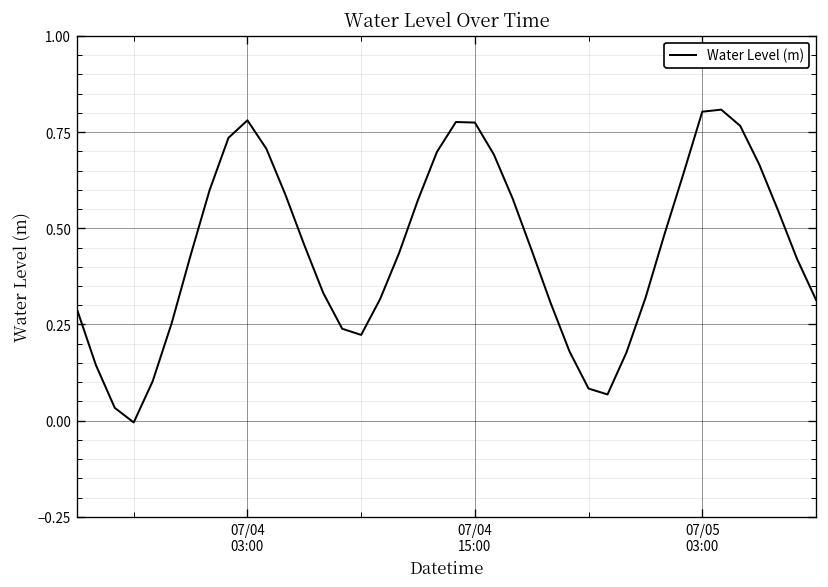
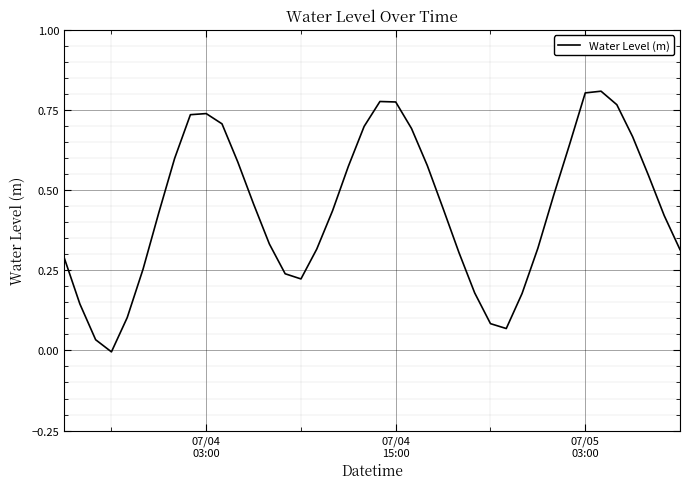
07/04 03:00: 0.78 -> 0.74
